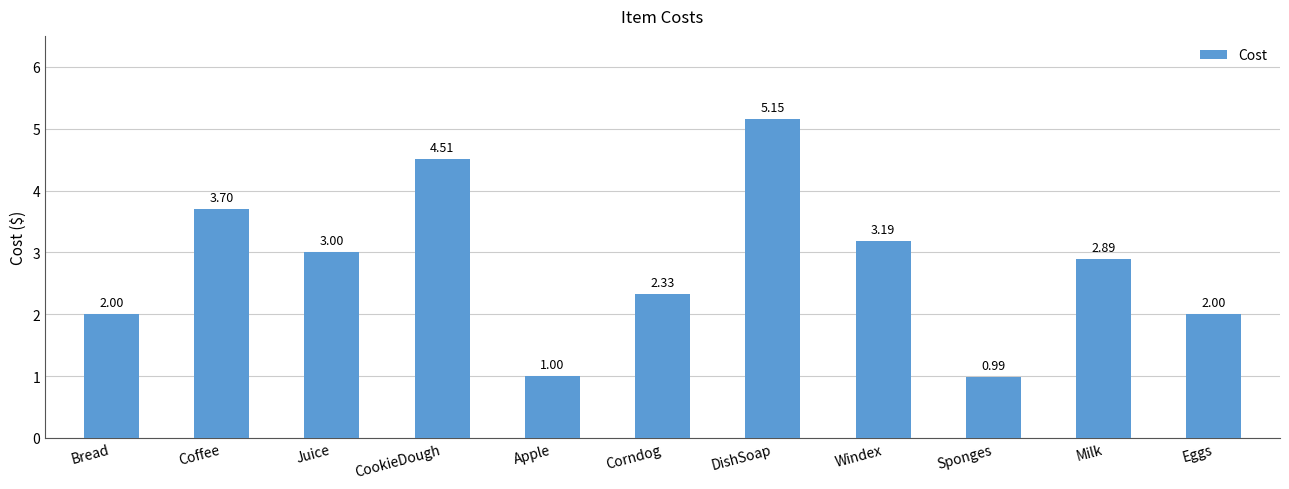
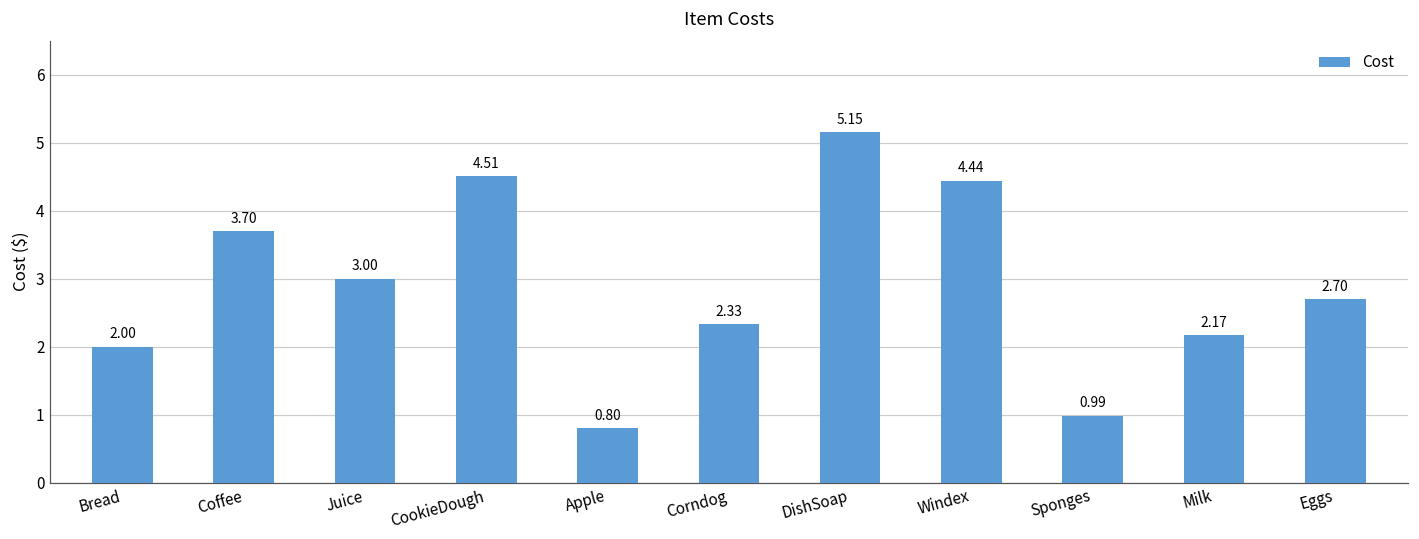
Apple: 1.00 -> 0.80
Windex: 3.19 -> 4.44
Milk: 2.89 -> 2.17
Eggs: 2.00 -> 2.70
